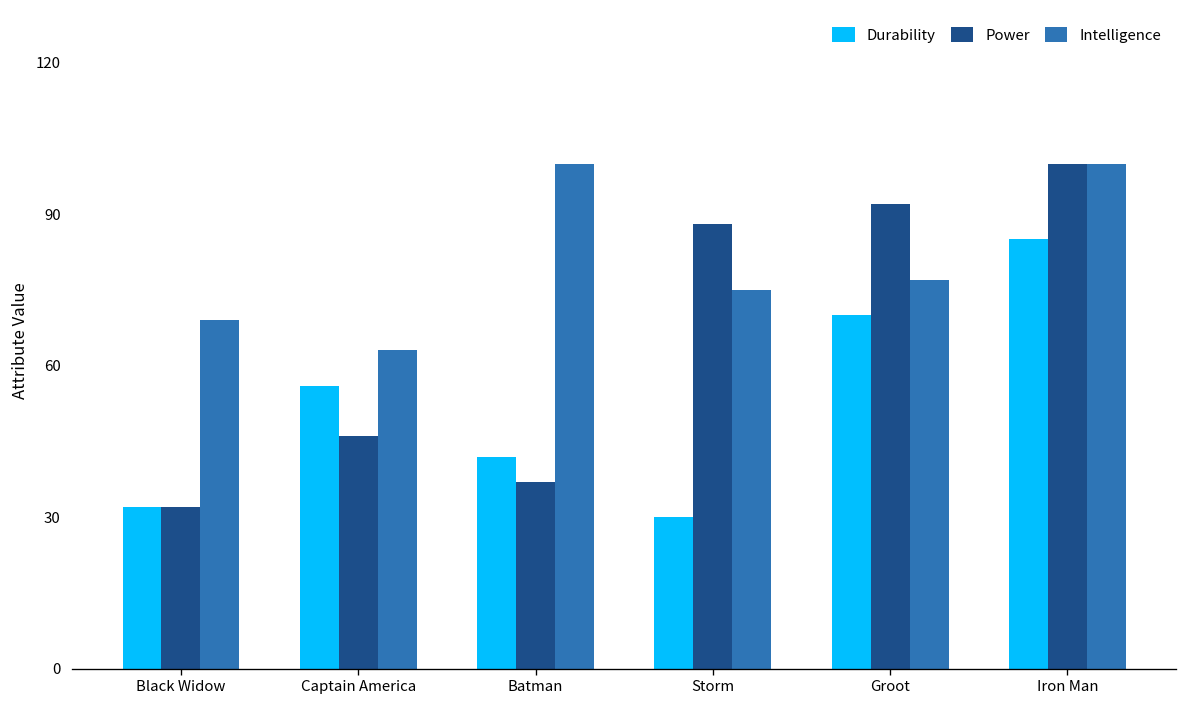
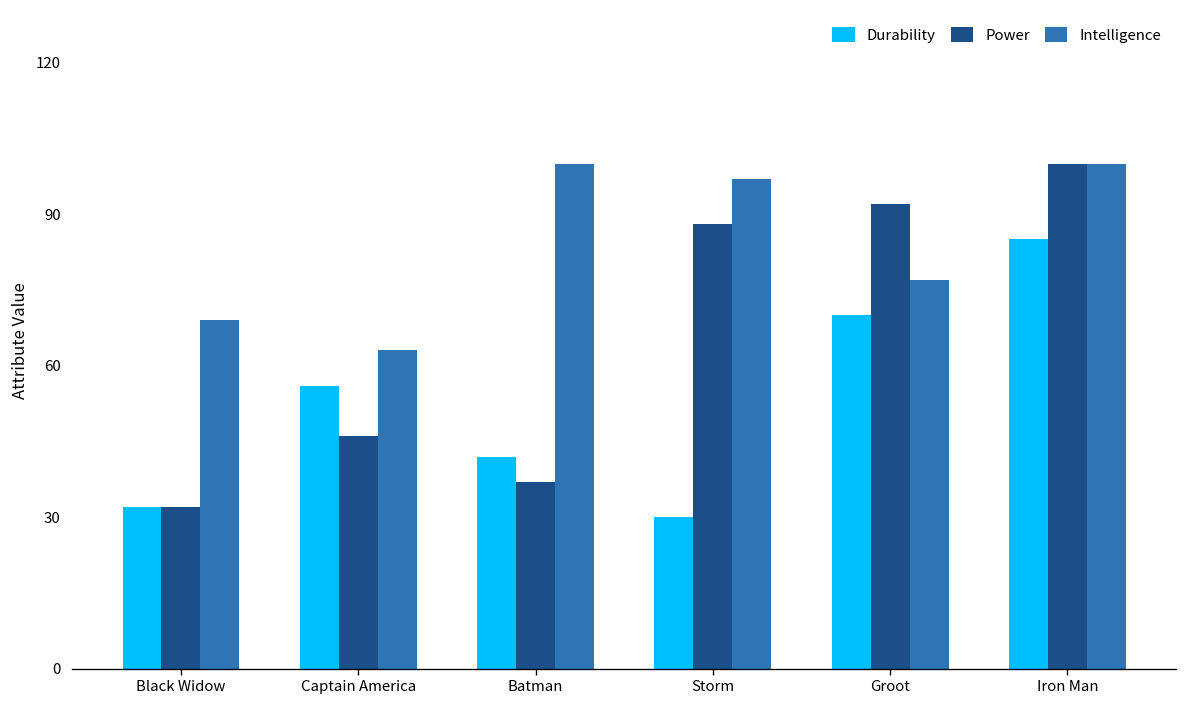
Intelligence, Storm: 75 -> 97
